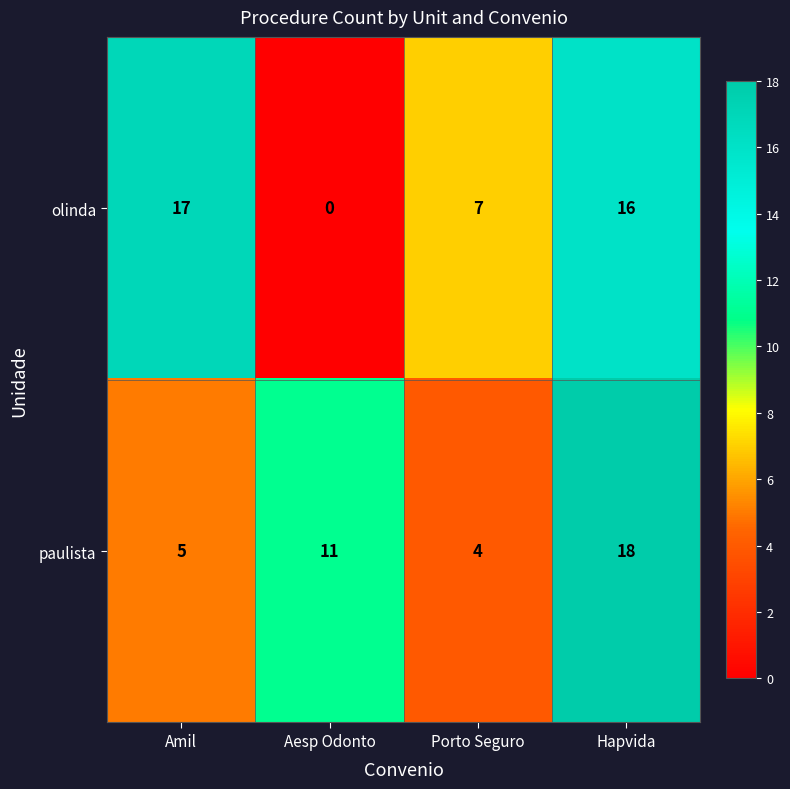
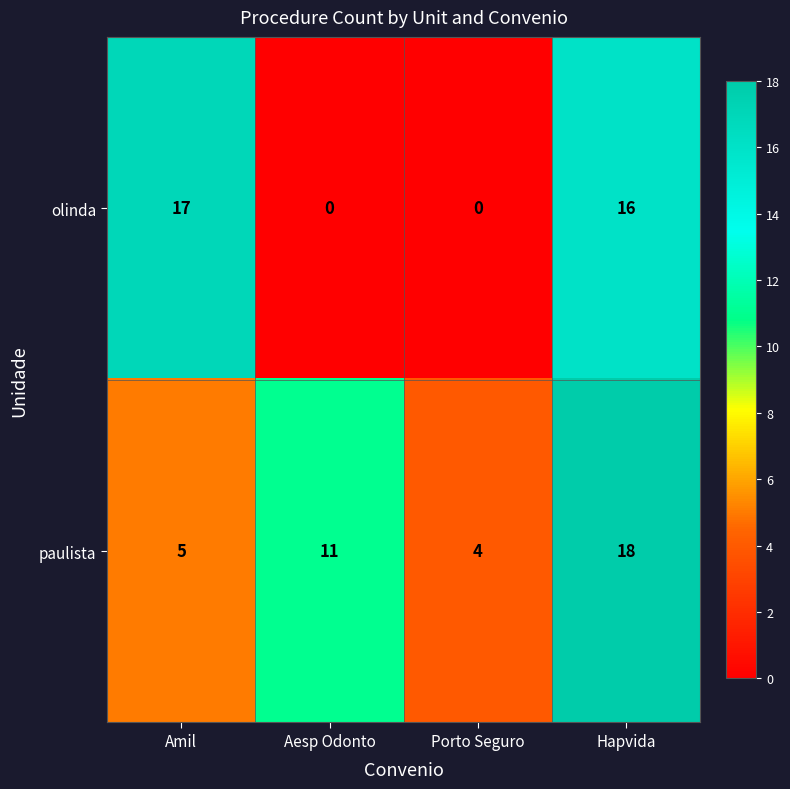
olinda, Porto Seguro: 7 -> 0
